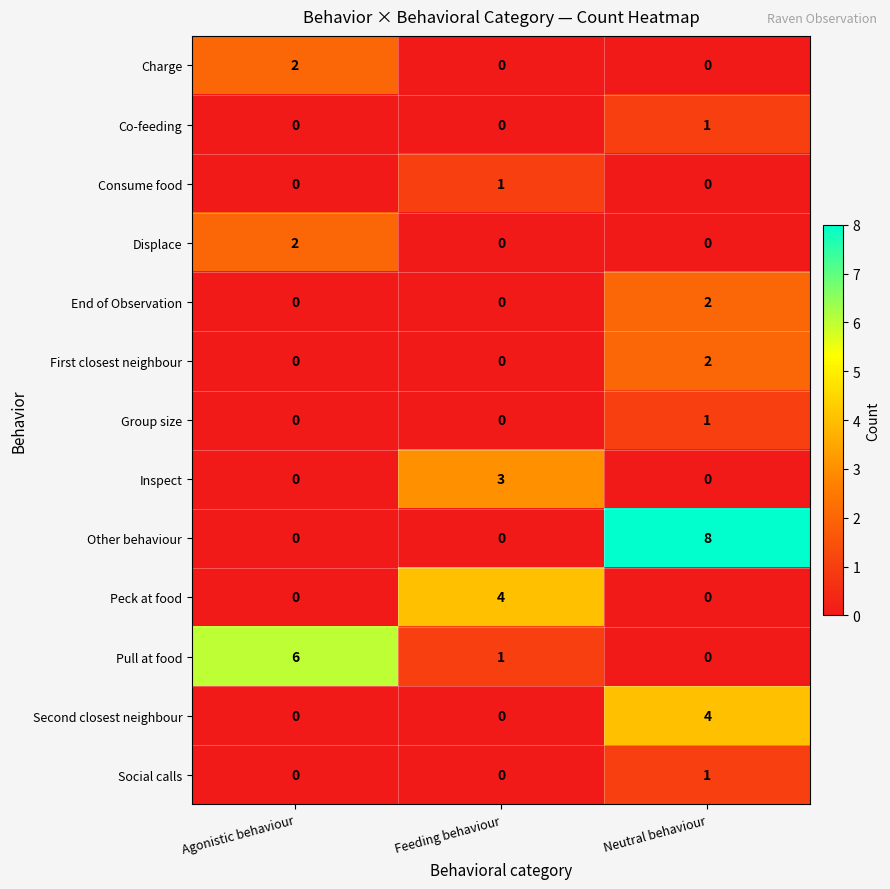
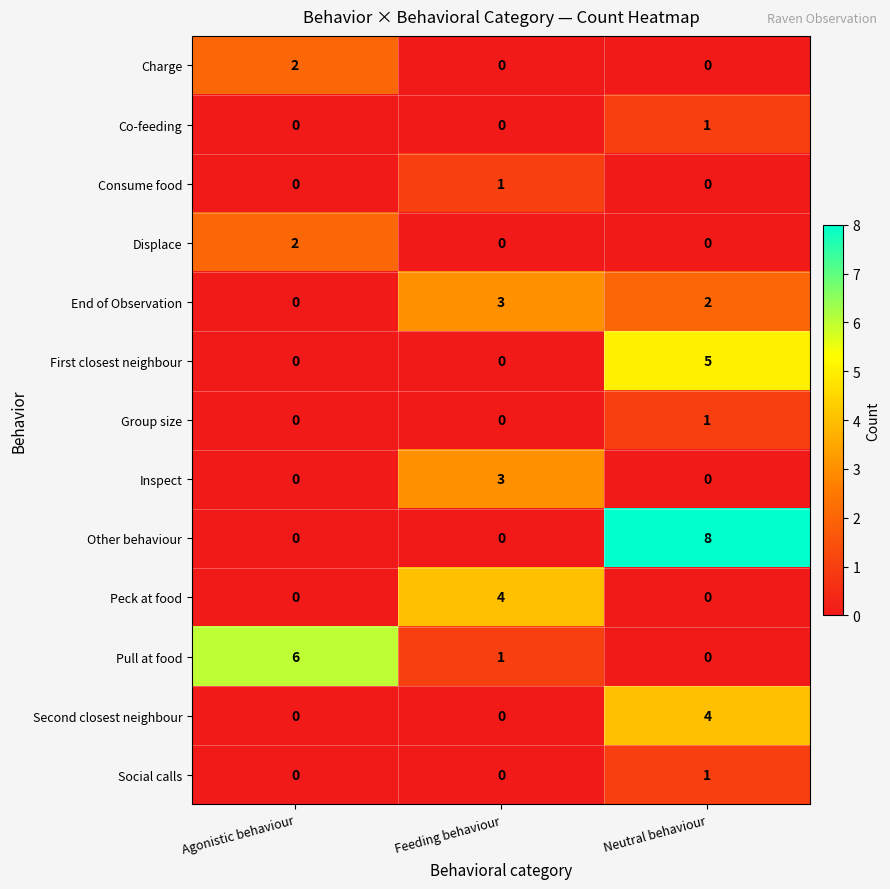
End of Observation, Feeding behaviour: 0 -> 3
First closest neighbour, Neutral behaviour: 2 -> 5
